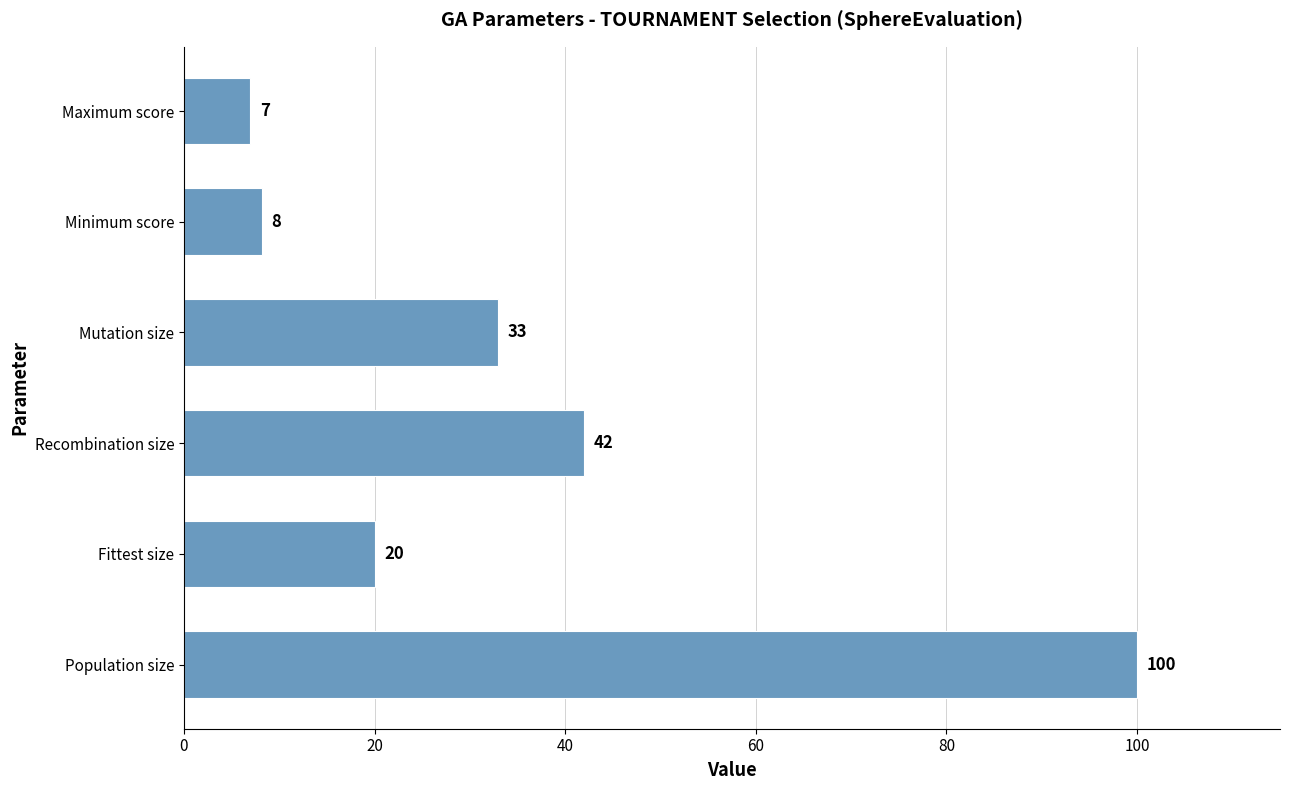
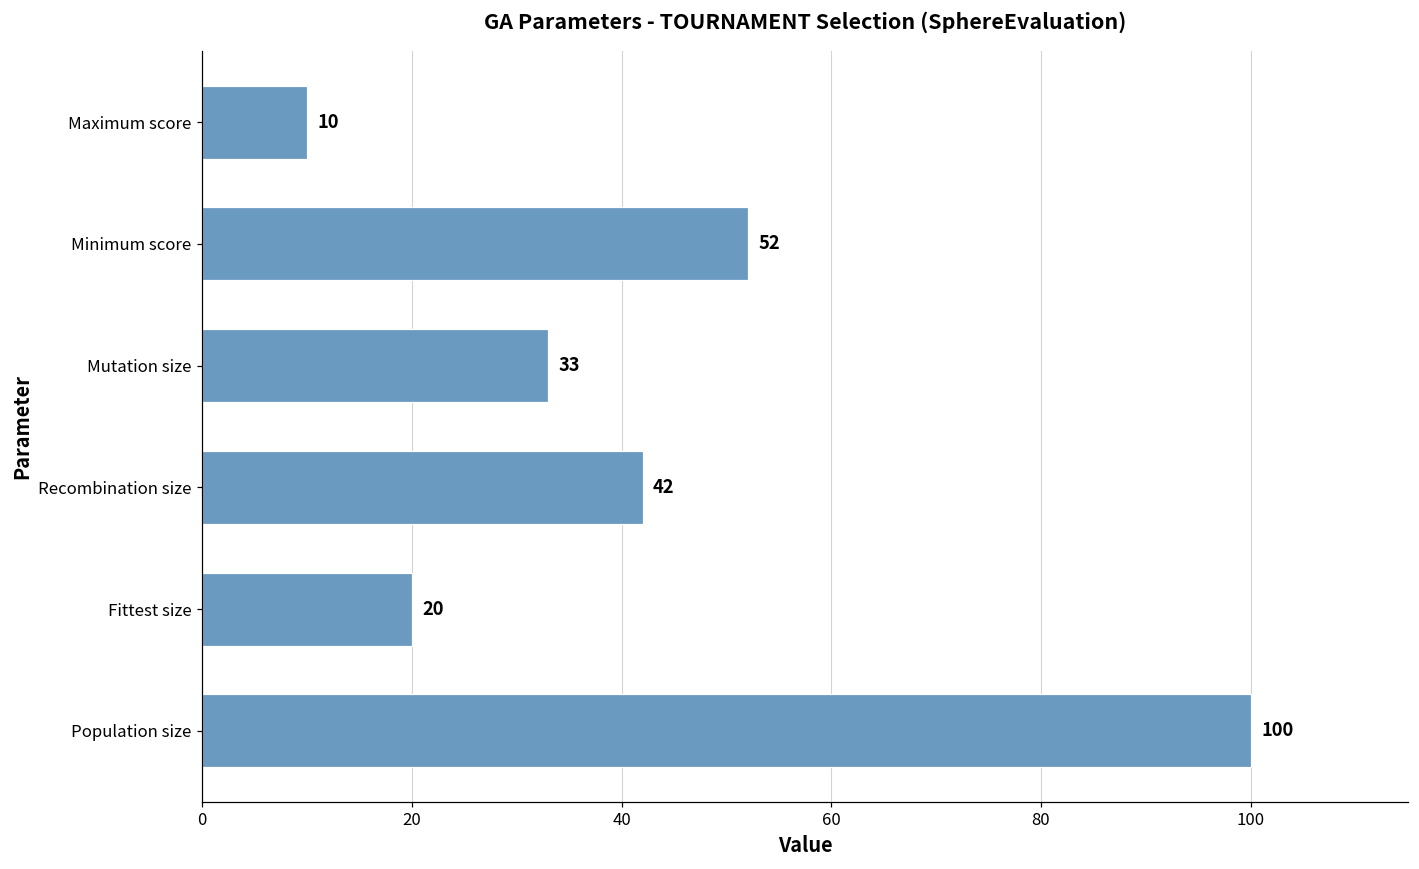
Maximum score: 7 -> 10
Minimum score: 8 -> 52
